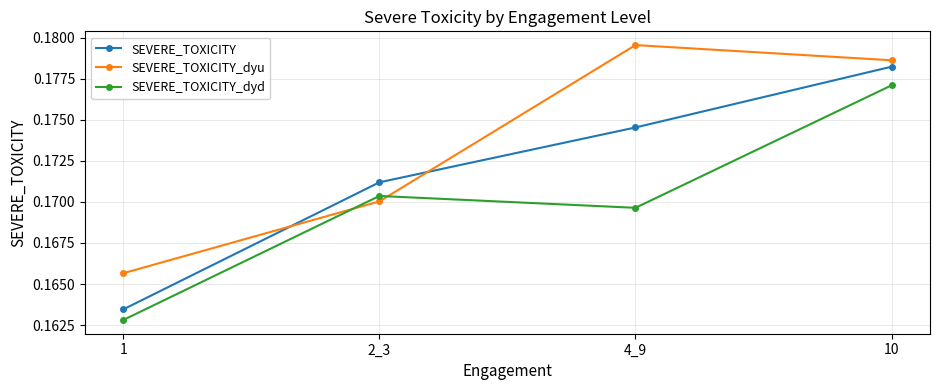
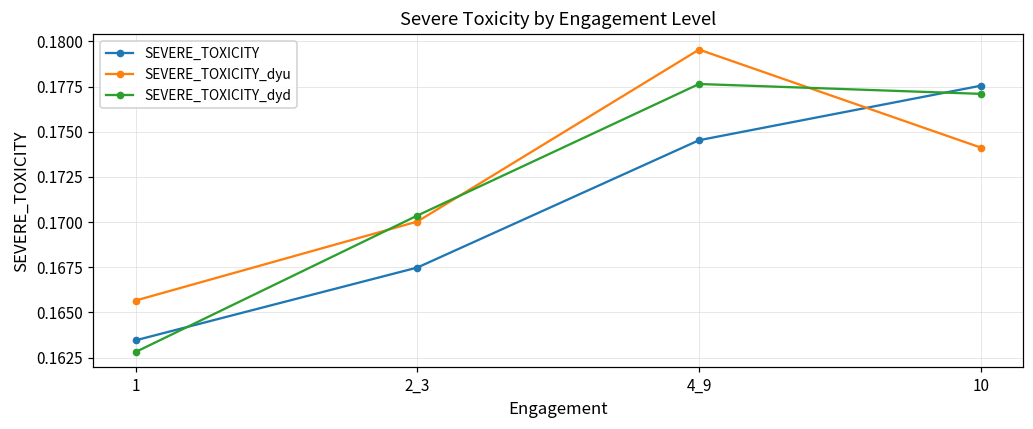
SEVERE_TOXICITY, 2_3: 0.1712 -> 0.1675
SEVERE_TOXICITY_dyd, 4_9: 0.1696 -> 0.1776
SEVERE_TOXICITY, 10: 0.1782 -> 0.1775
SEVERE_TOXICITY_dyu, 10: 0.1786 -> 0.1741
